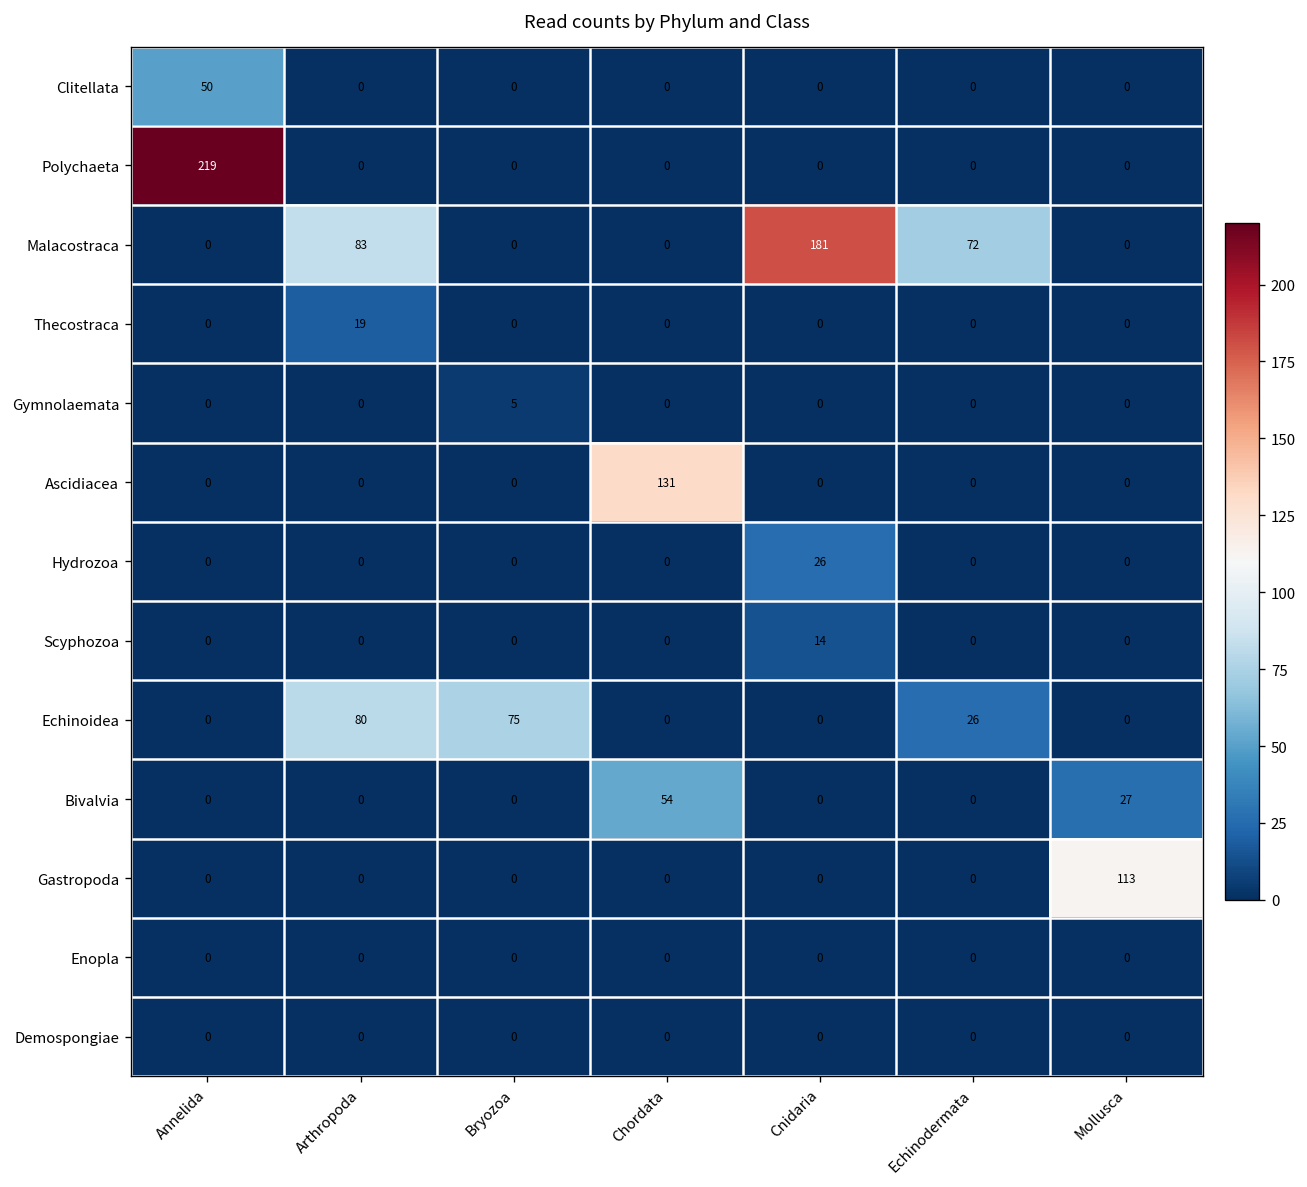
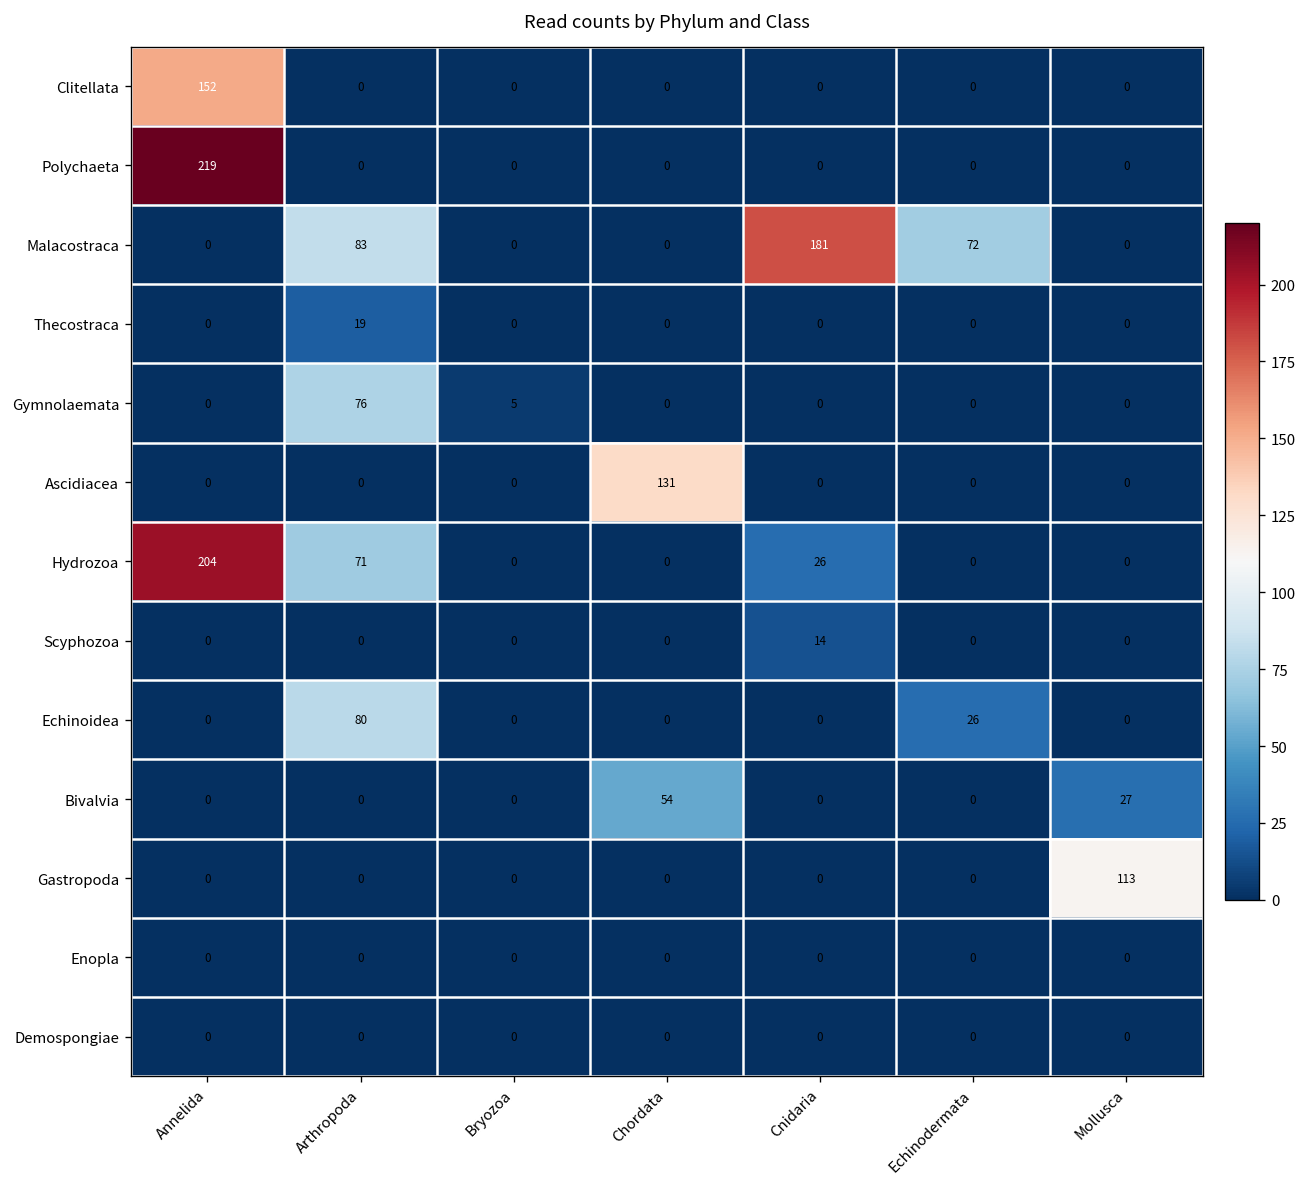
Clitellata, Annelida: 50 -> 152
Gymnolaemata, Arthropoda: 0 -> 76
Hydrozoa, Annelida: 0 -> 204
Hydrozoa, Arthropoda: 0 -> 71
Echinoidea, Bryozoa: 75 -> 0
